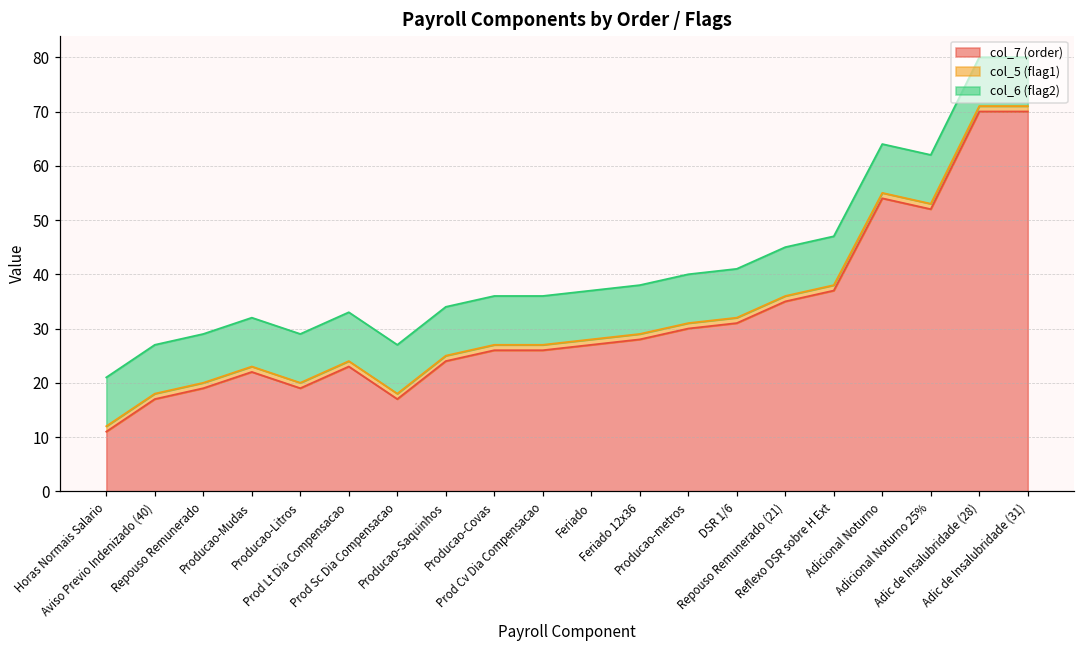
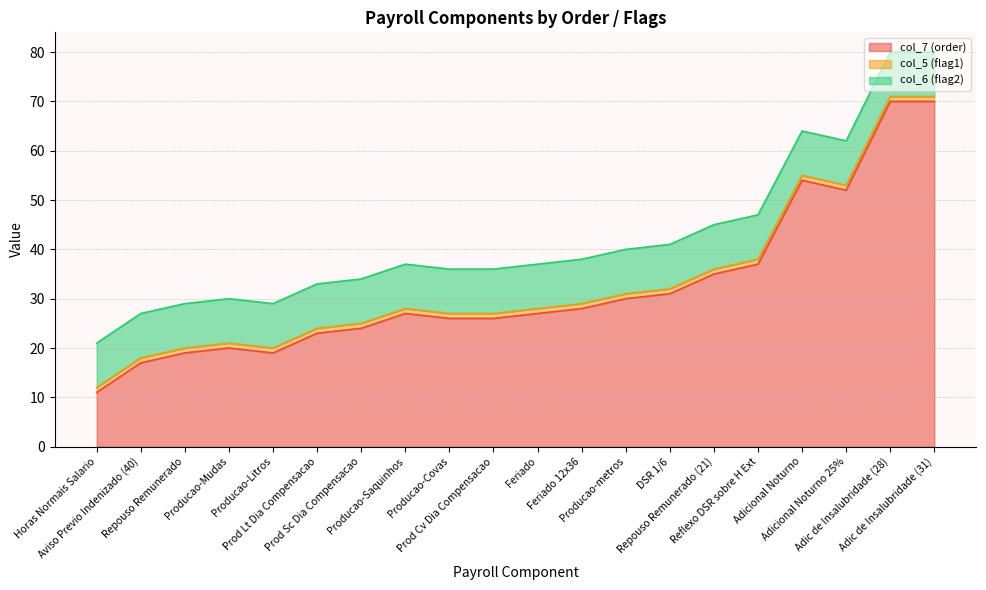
col_7 (order), Producao-Mudas: 22 -> 20
col_7 (order), Prod Sc Dia Compensacao: 17 -> 24
col_7 (order), Producao-Saquinhos: 24 -> 27
